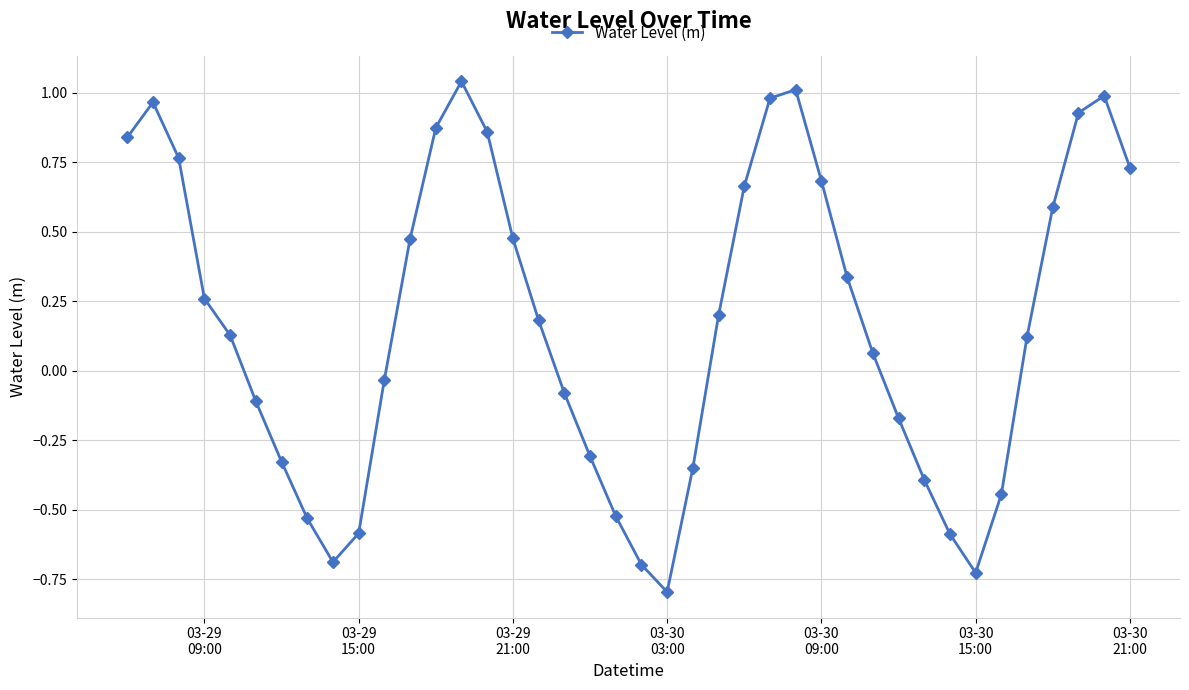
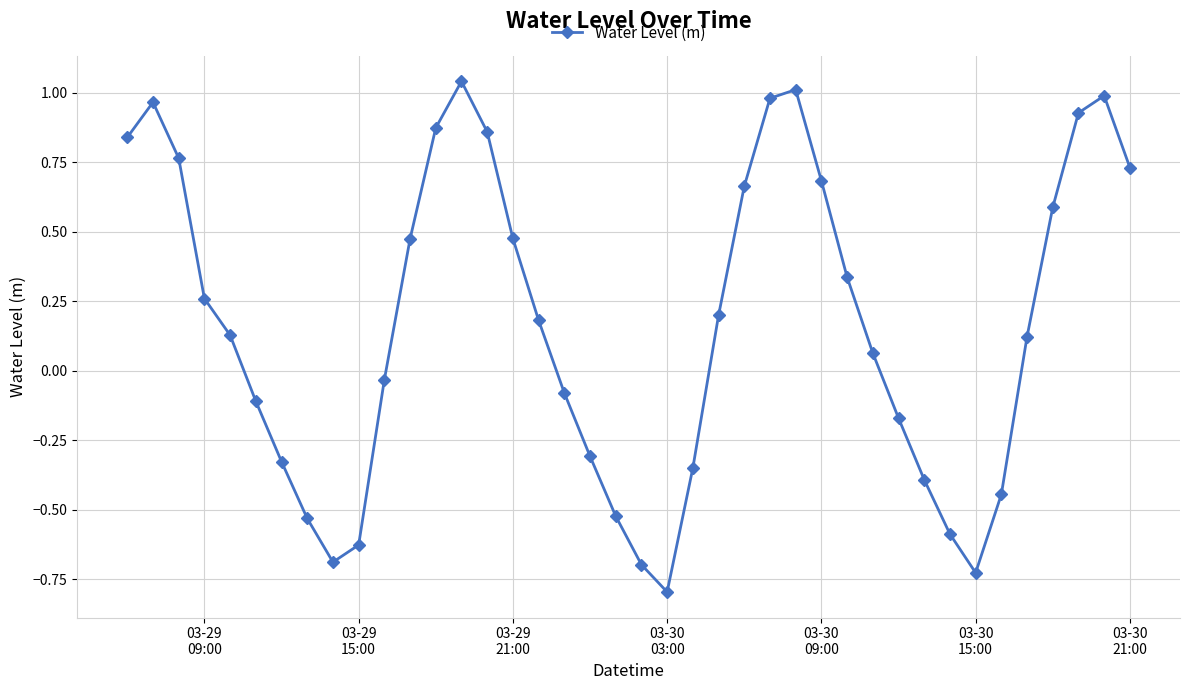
03-29 15:00: -0.58 -> -0.63
